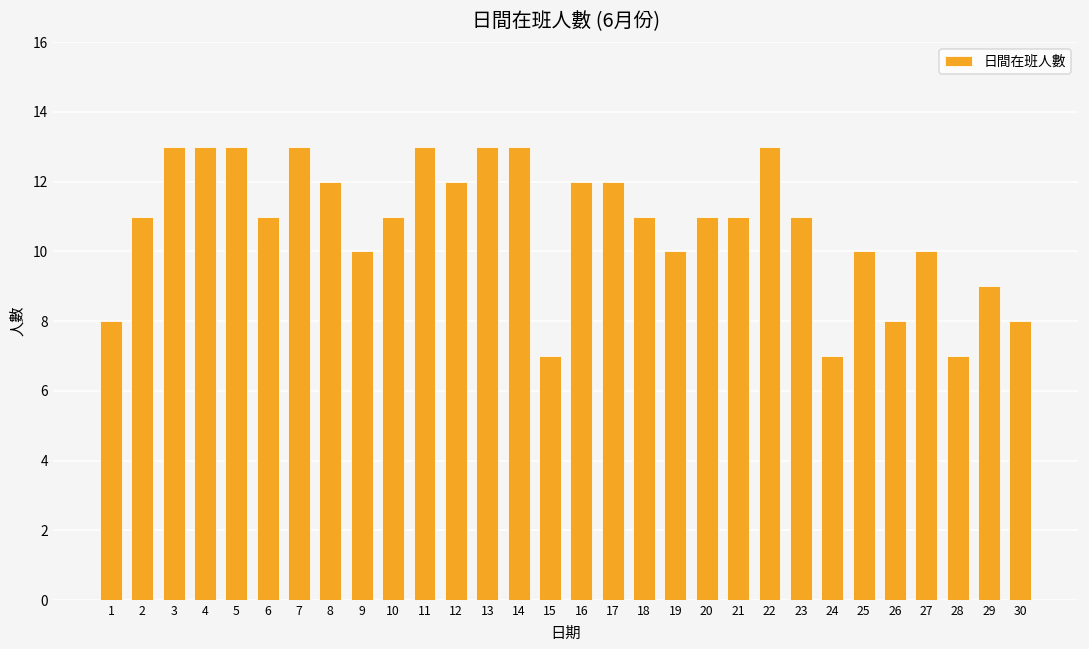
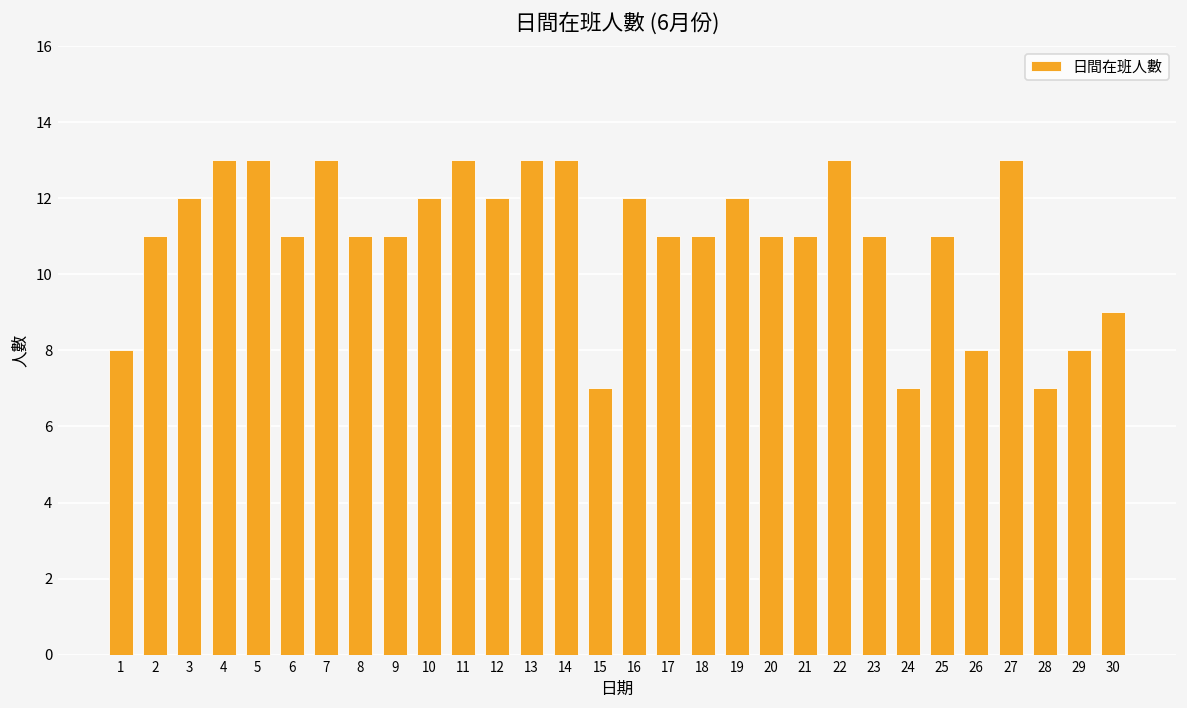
3: 13 -> 12
8: 12 -> 11
9: 10 -> 11
10: 11 -> 12
17: 12 -> 11
19: 10 -> 12
25: 10 -> 11
27: 10 -> 13
29: 9 -> 8
30: 8 -> 9
